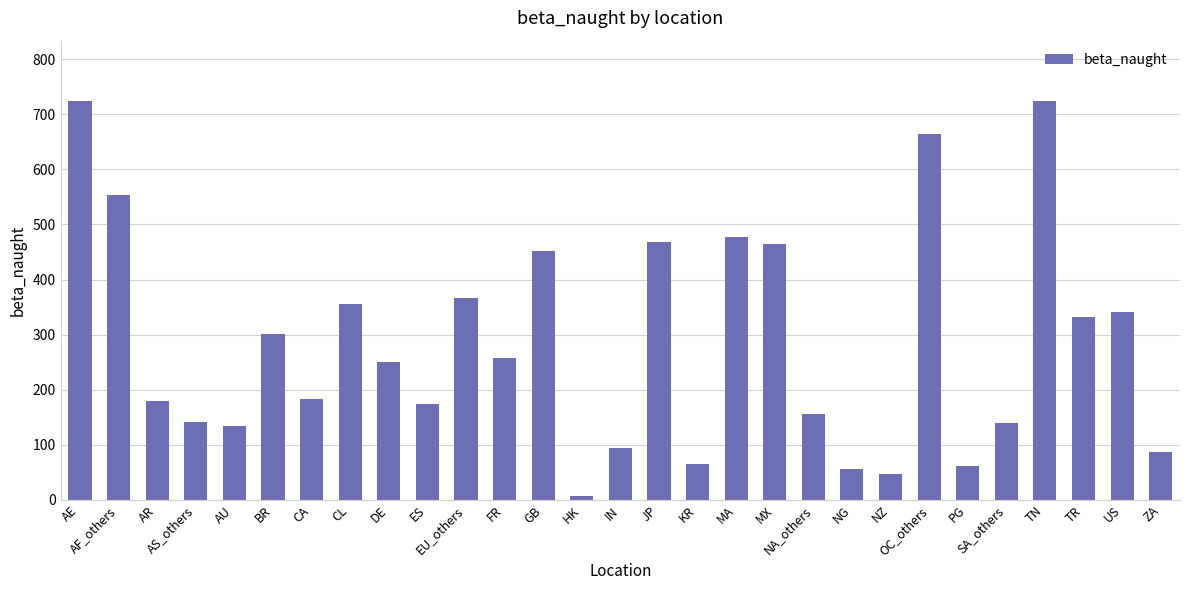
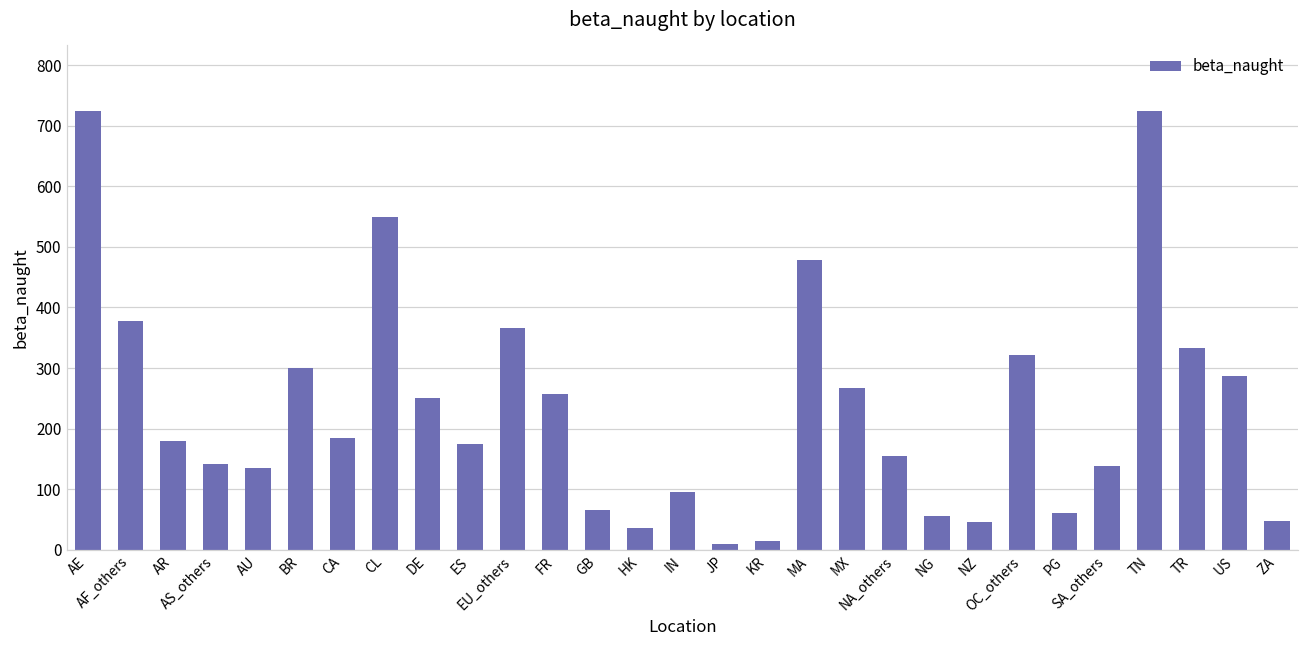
AF_others: 550 -> 380
CL: 360 -> 550
GB: 450 -> 70
HK: 10 -> 40
JP: 470 -> 10
KR: 70 -> 10
MX: 460 -> 270
OC_others: 660 -> 320
US: 340 -> 290
ZA: 90 -> 50
